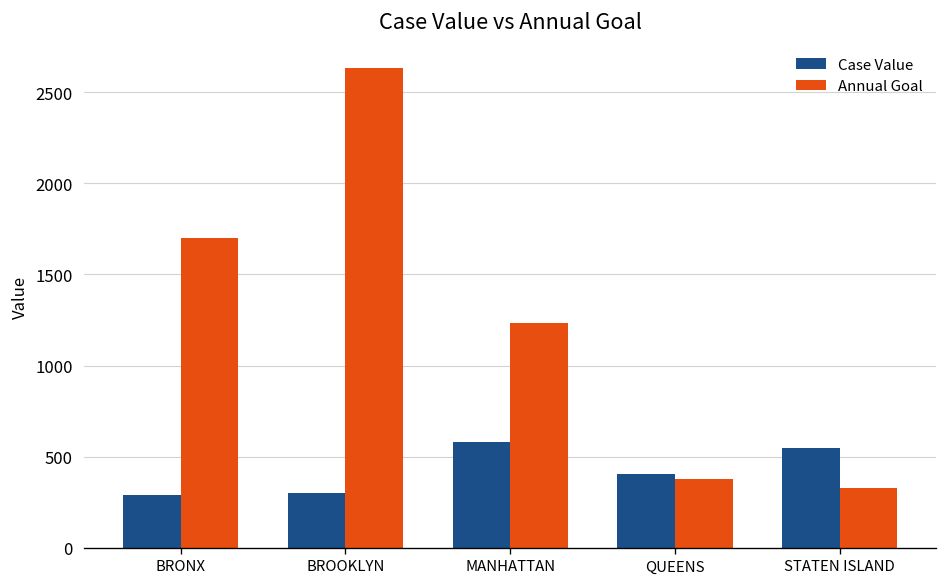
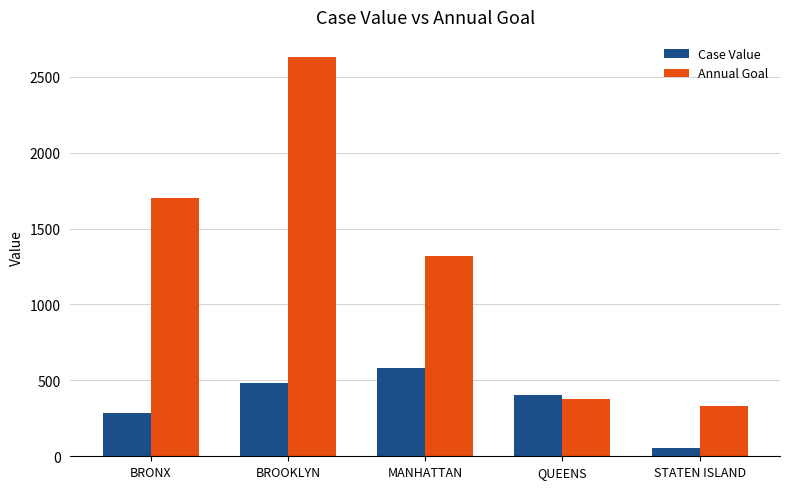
Case Value, BROOKLYN: 300 -> 480
Annual Goal, MANHATTAN: 1240 -> 1320
Case Value, STATEN ISLAND: 550 -> 50
